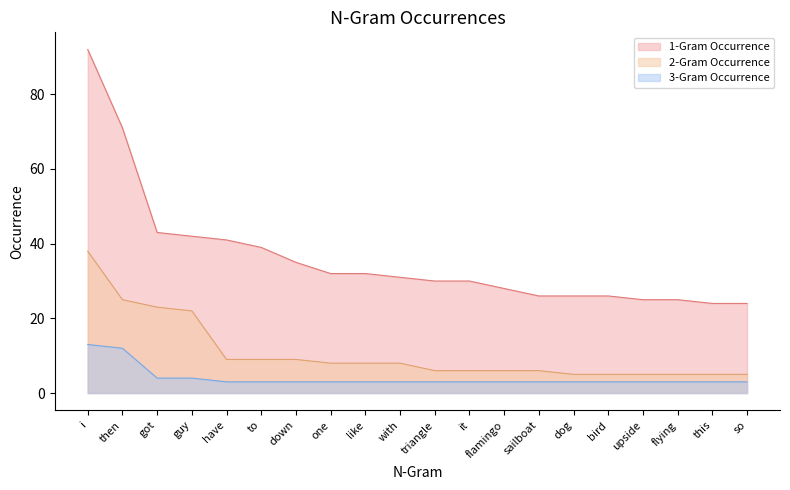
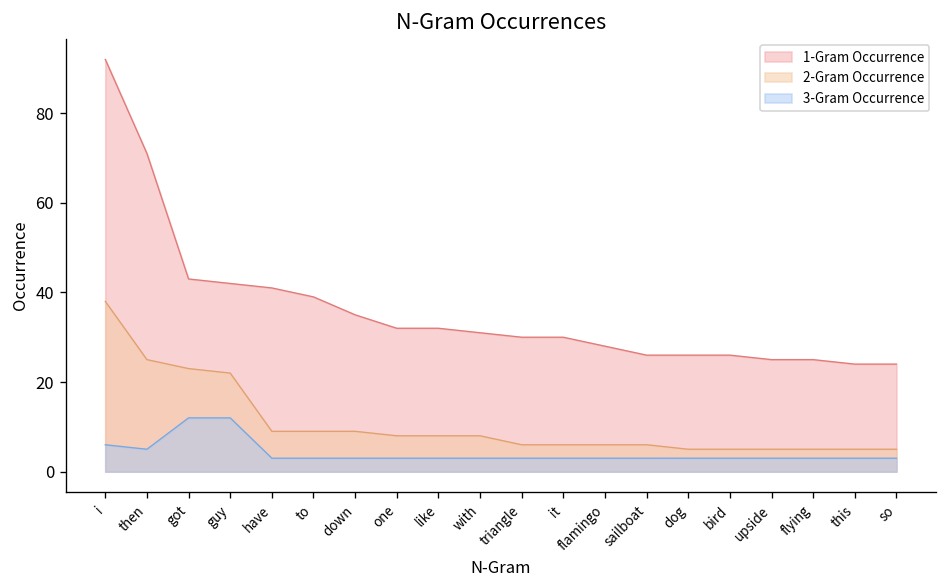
3-Gram Occurrence, i: 13 -> 6
3-Gram Occurrence, then: 12 -> 5
3-Gram Occurrence, got: 4 -> 12
3-Gram Occurrence, guy: 4 -> 12
